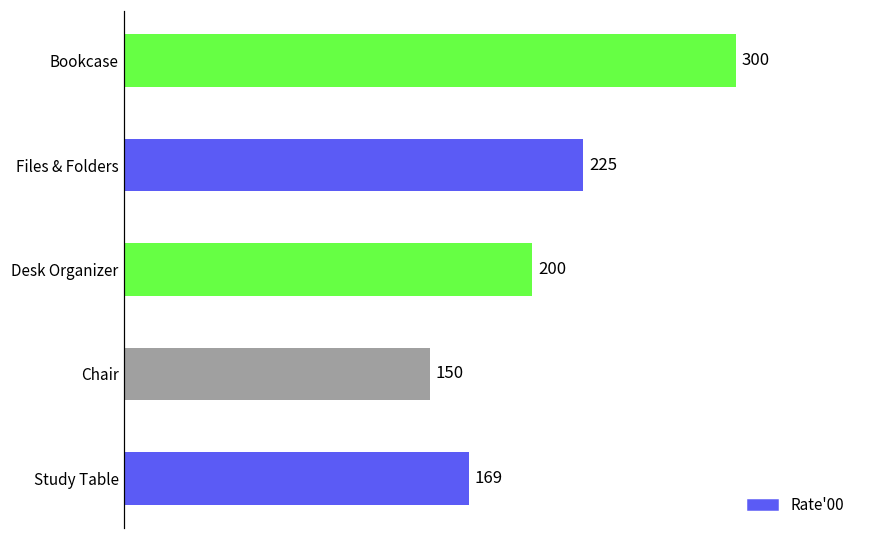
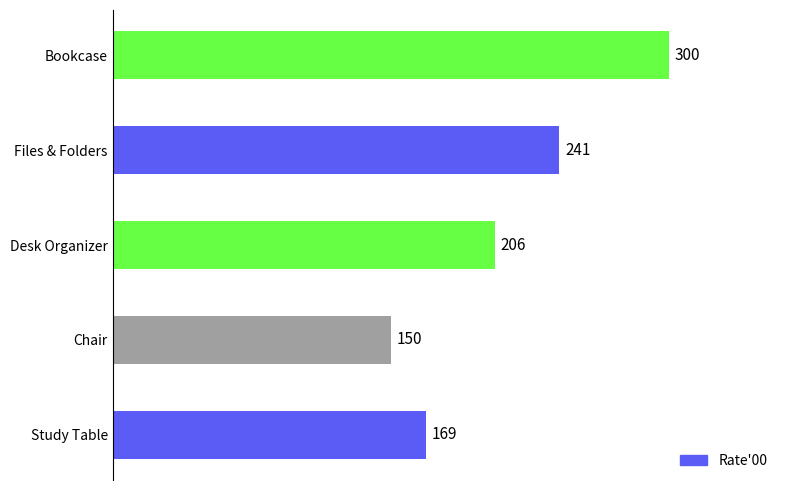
Files & Folders: 225 -> 241
Desk Organizer: 200 -> 206
